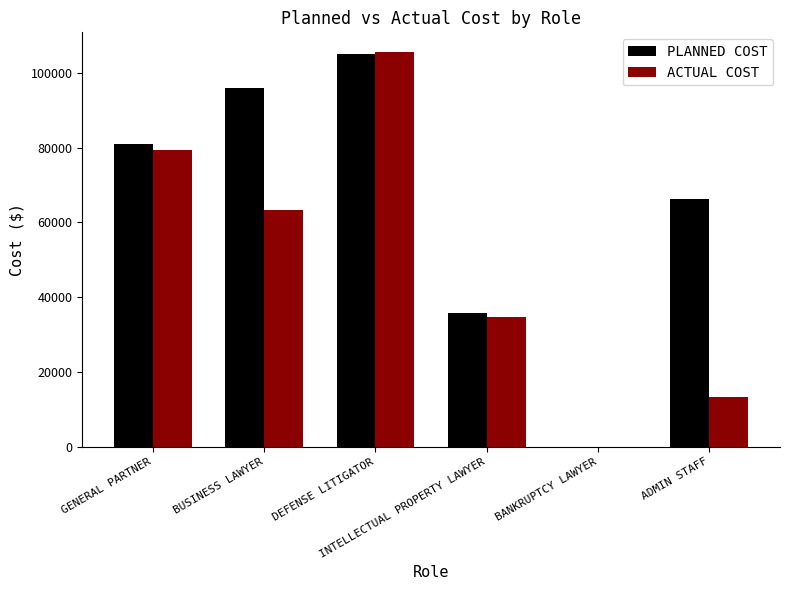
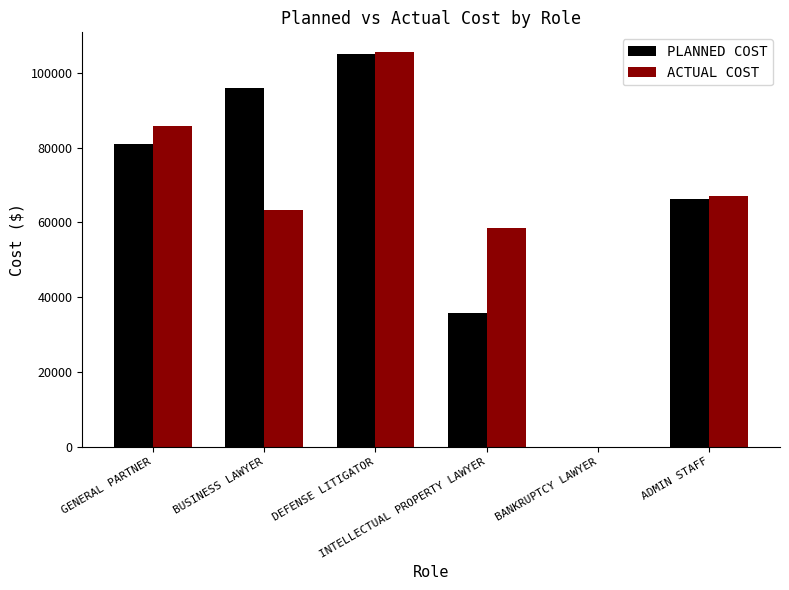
ACTUAL COST, GENERAL PARTNER: 79000 -> 86000
ACTUAL COST, INTELLECTUAL PROPERTY LAWYER: 35000 -> 59000
ACTUAL COST, ADMIN STAFF: 13000 -> 67000
